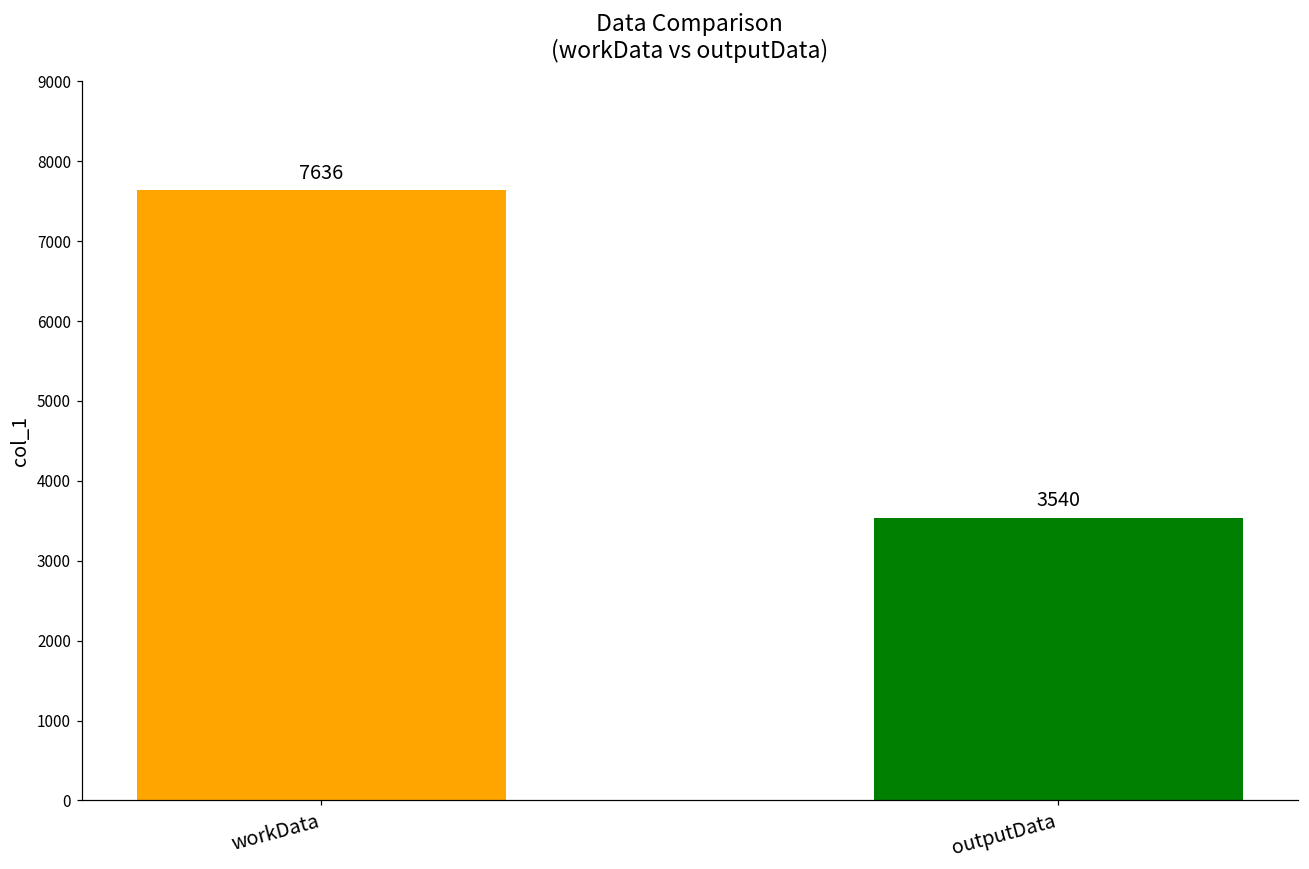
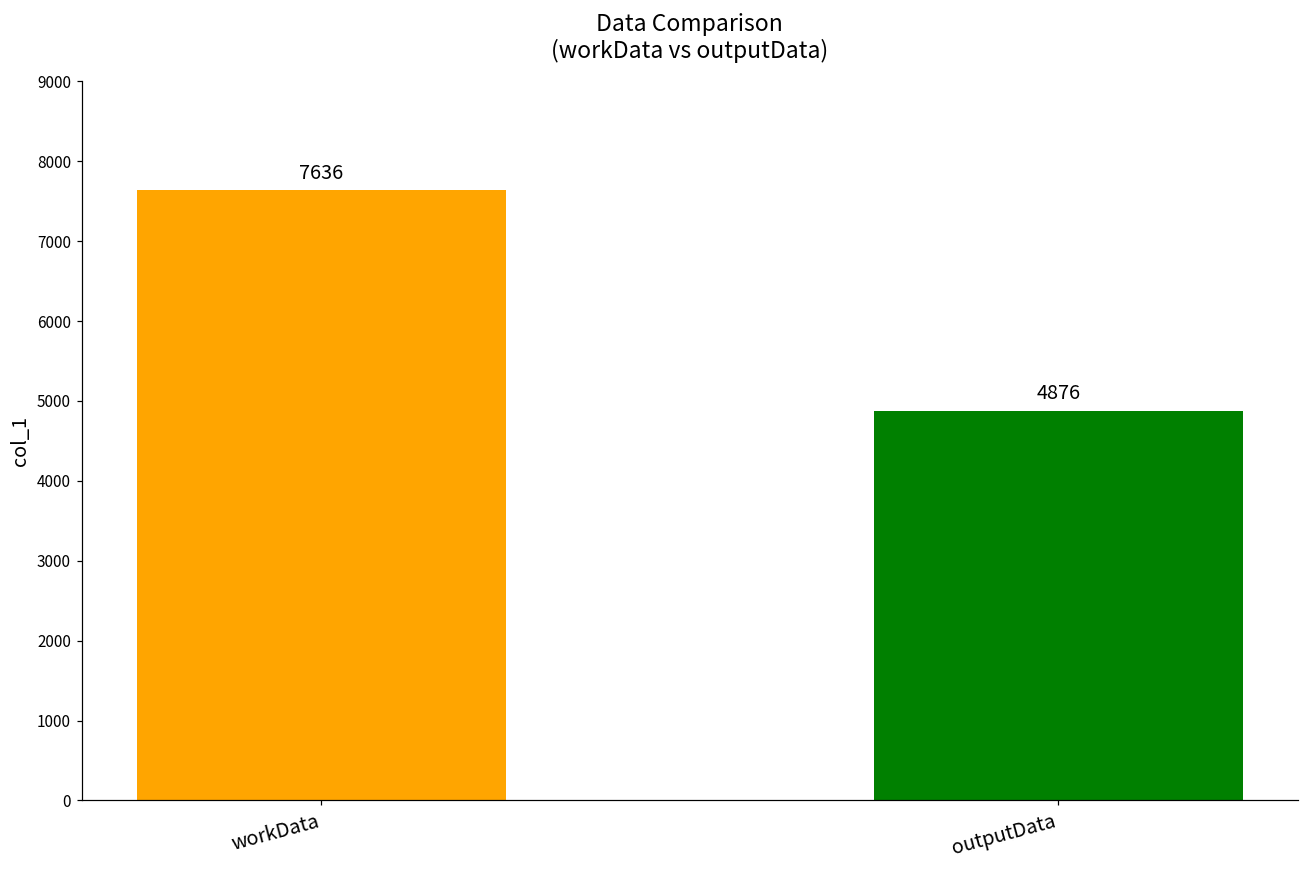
outputData: 3540 -> 4876
